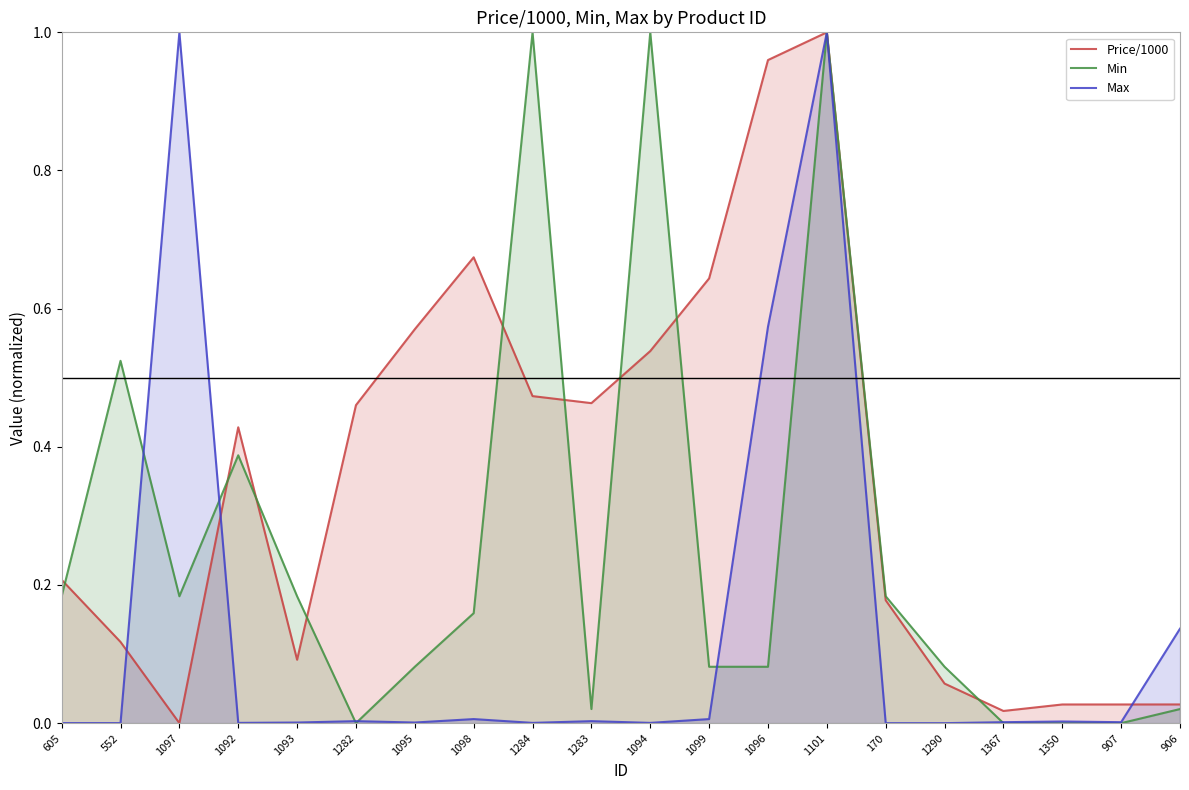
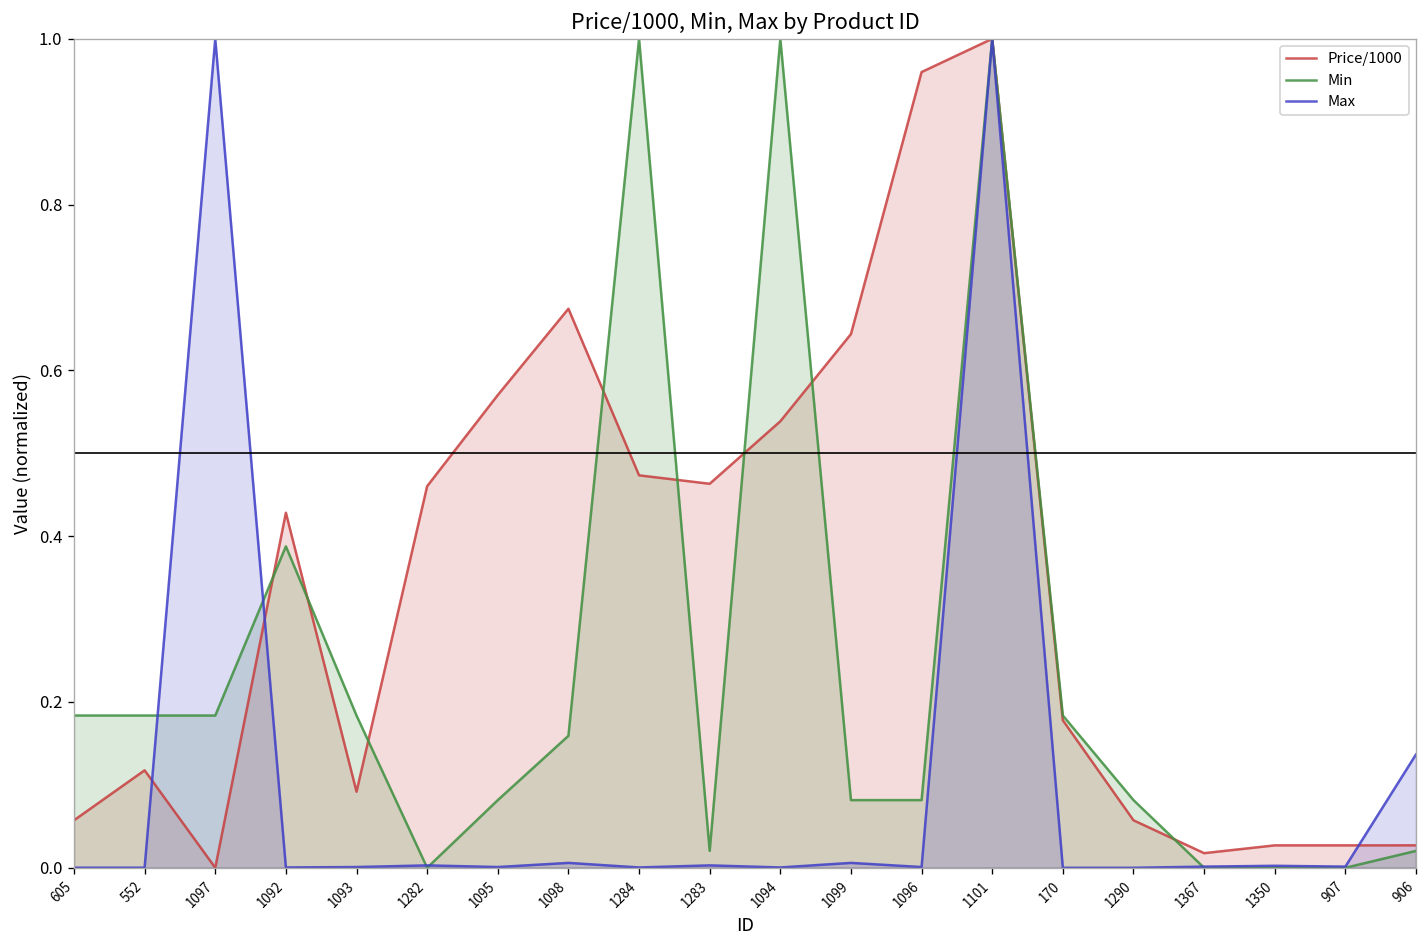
Price/1000, 605: 0.21 -> 0.06
Min, 552: 0.52 -> 0.18
Max, 1096: 0.57 -> 0.00
